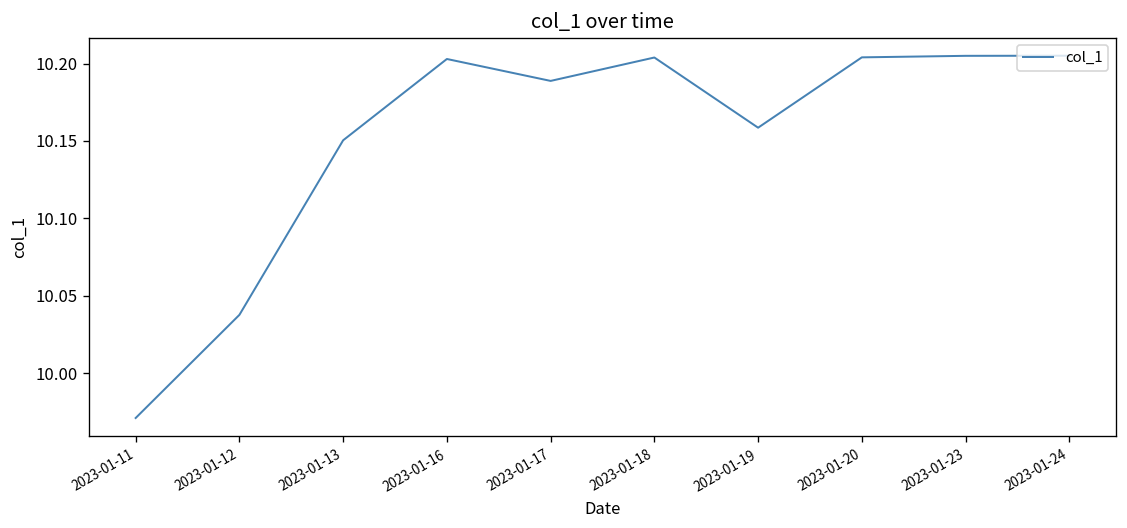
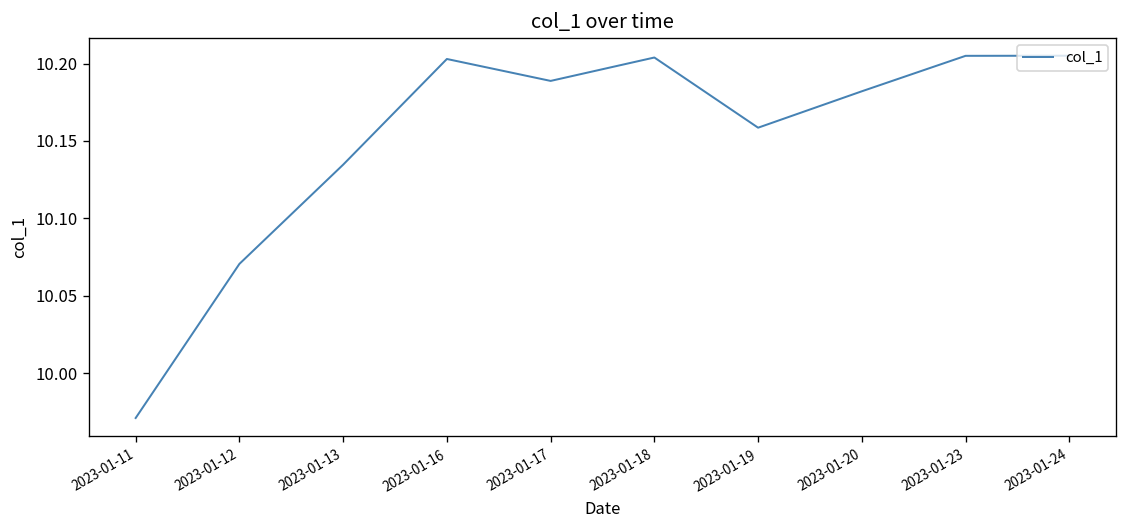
2023-01-12: 10.038 -> 10.071
2023-01-13: 10.150 -> 10.135
2023-01-20: 10.204 -> 10.182
